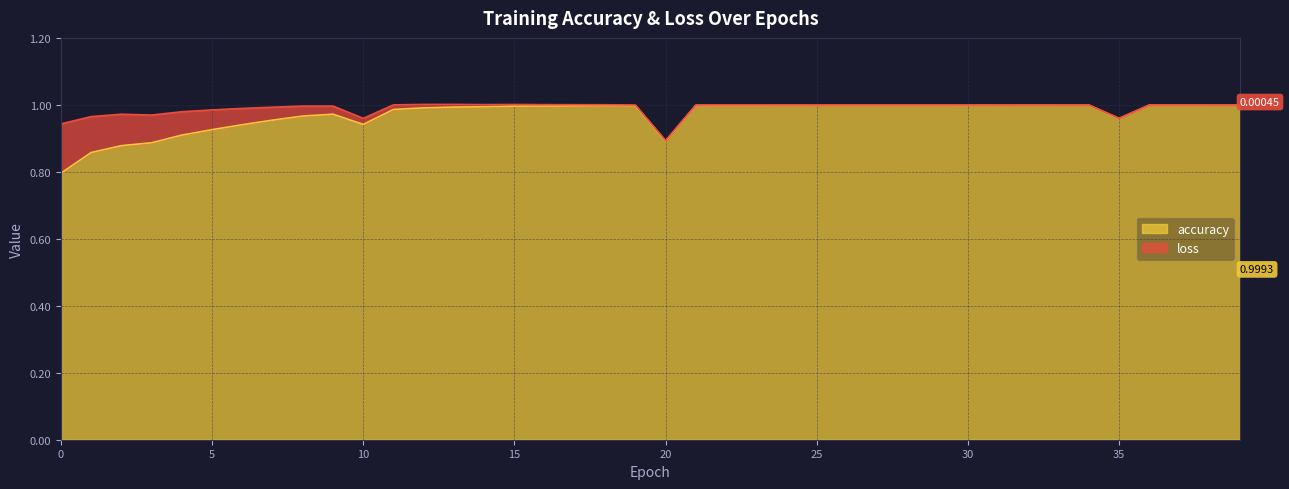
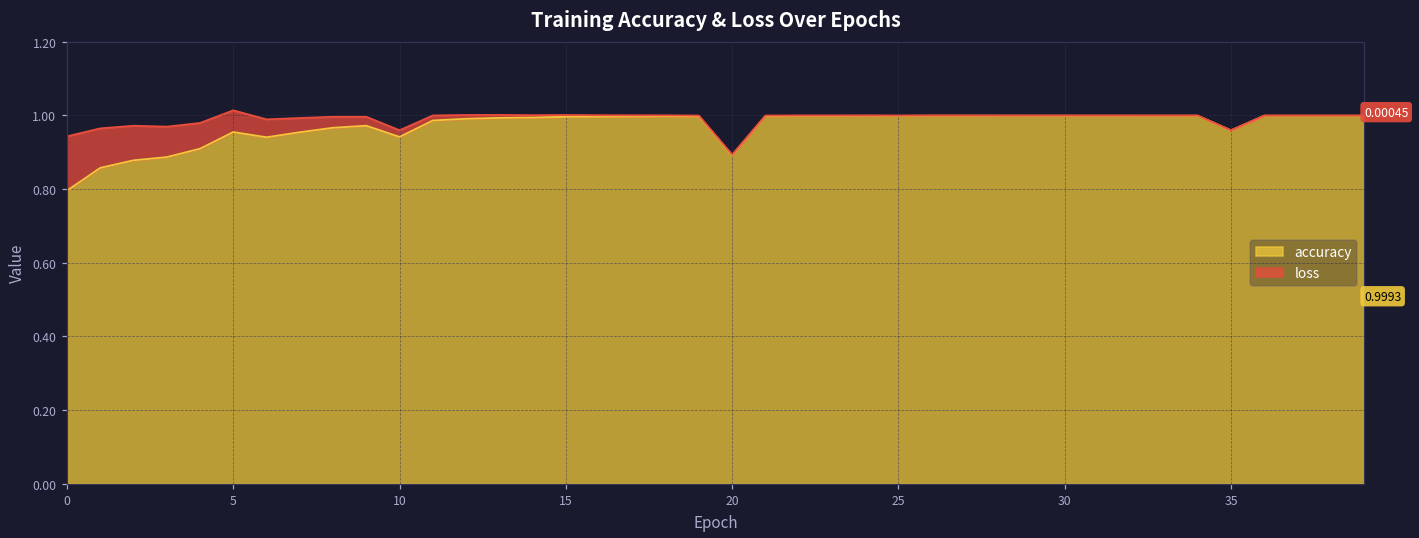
accuracy, 5: 0.93 -> 0.95
